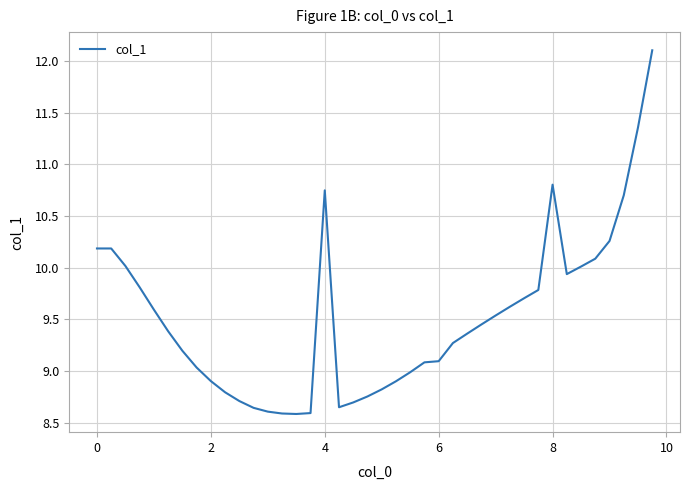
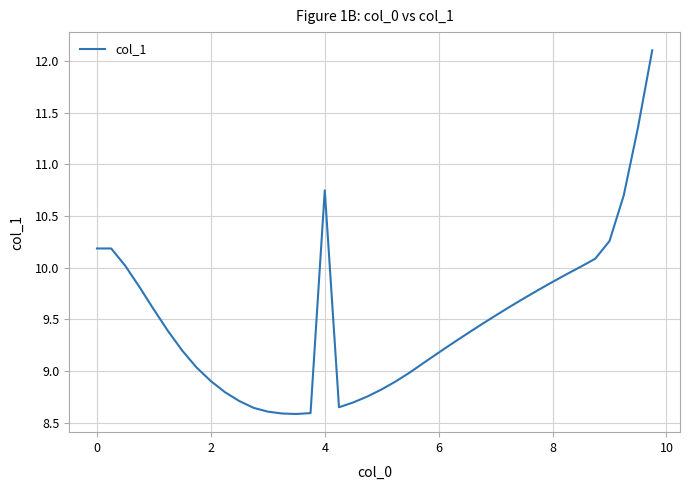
6: 9.09 -> 9.18
8: 10.80 -> 9.86
